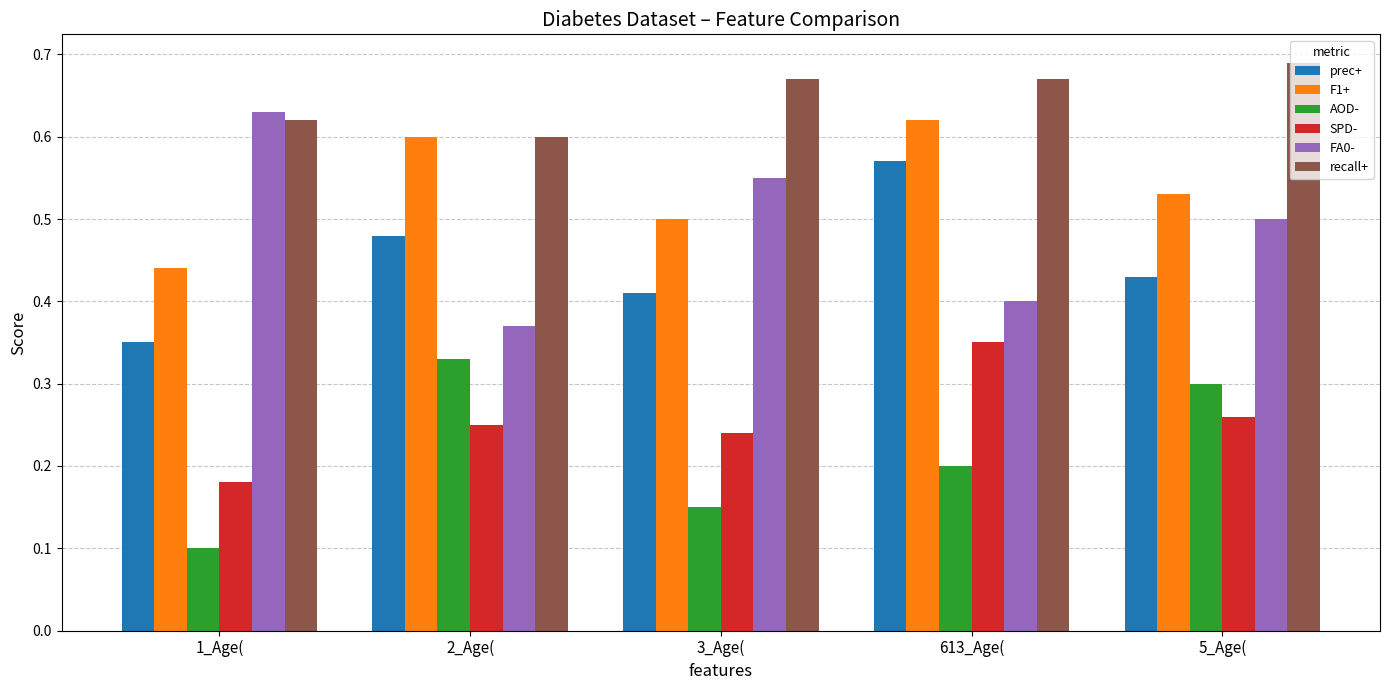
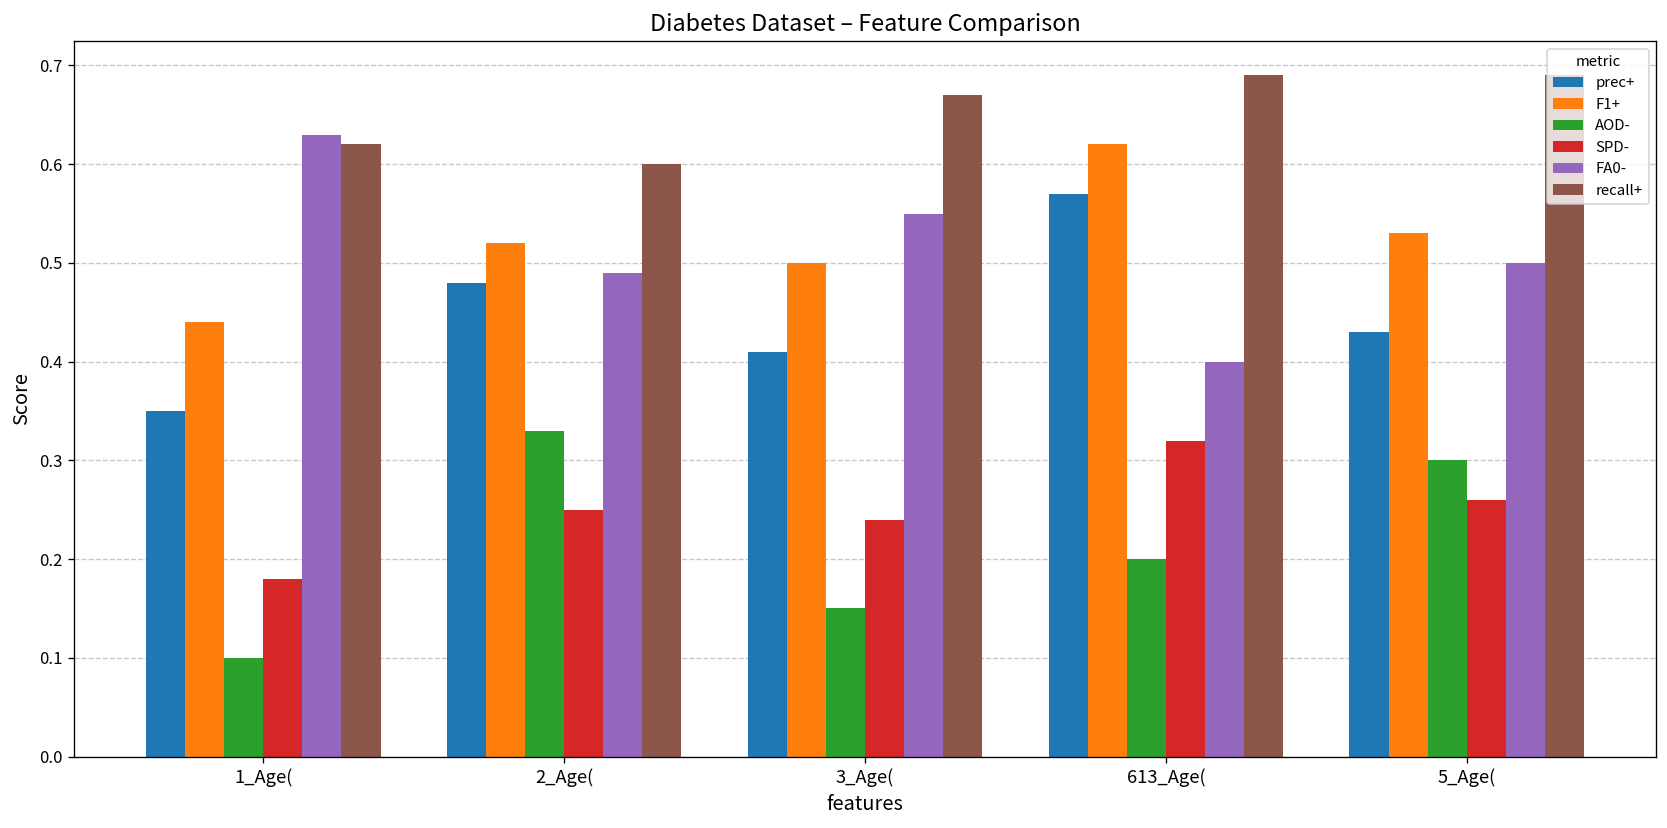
F1+, 2_Age(: 0.60 -> 0.52
FA0-, 2_Age(: 0.37 -> 0.49
SPD-, 613_Age(: 0.35 -> 0.32
recall+, 613_Age(: 0.67 -> 0.69
